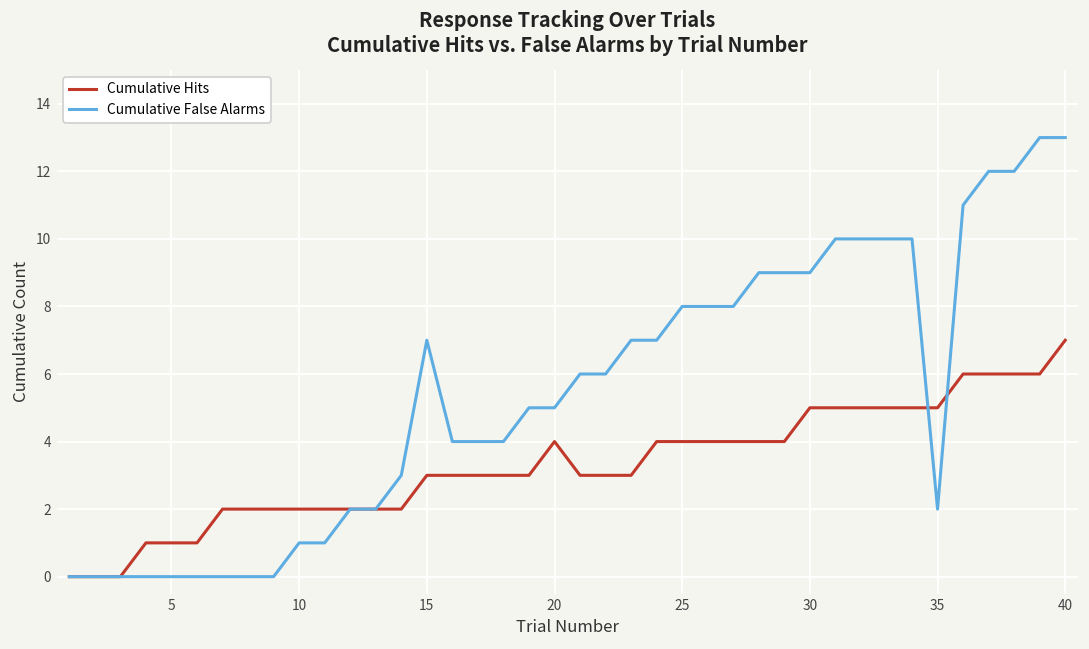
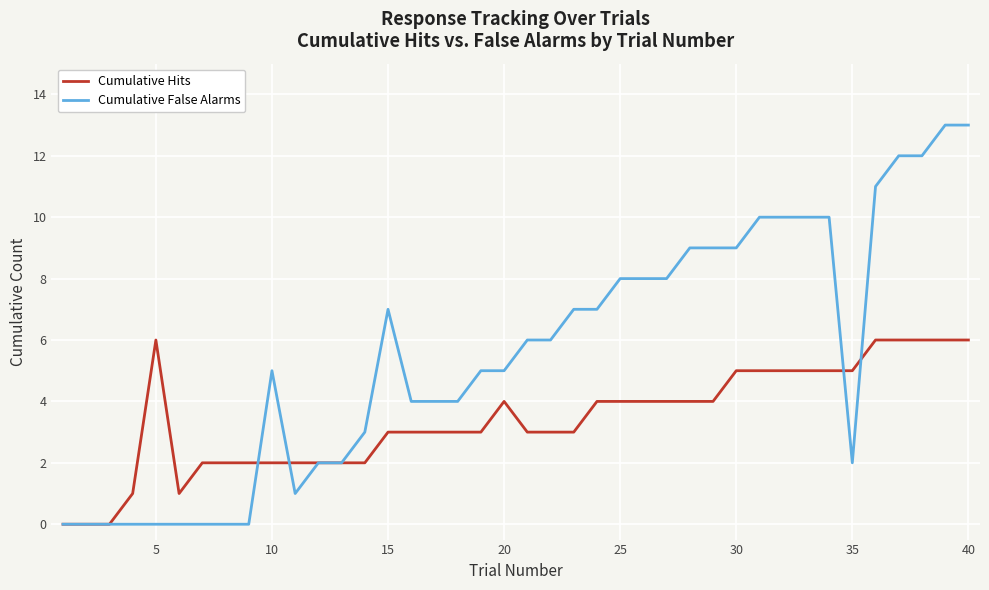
Cumulative Hits, 5: 1 -> 6
Cumulative False Alarms, 10: 1 -> 5
Cumulative Hits, 40: 7 -> 6
